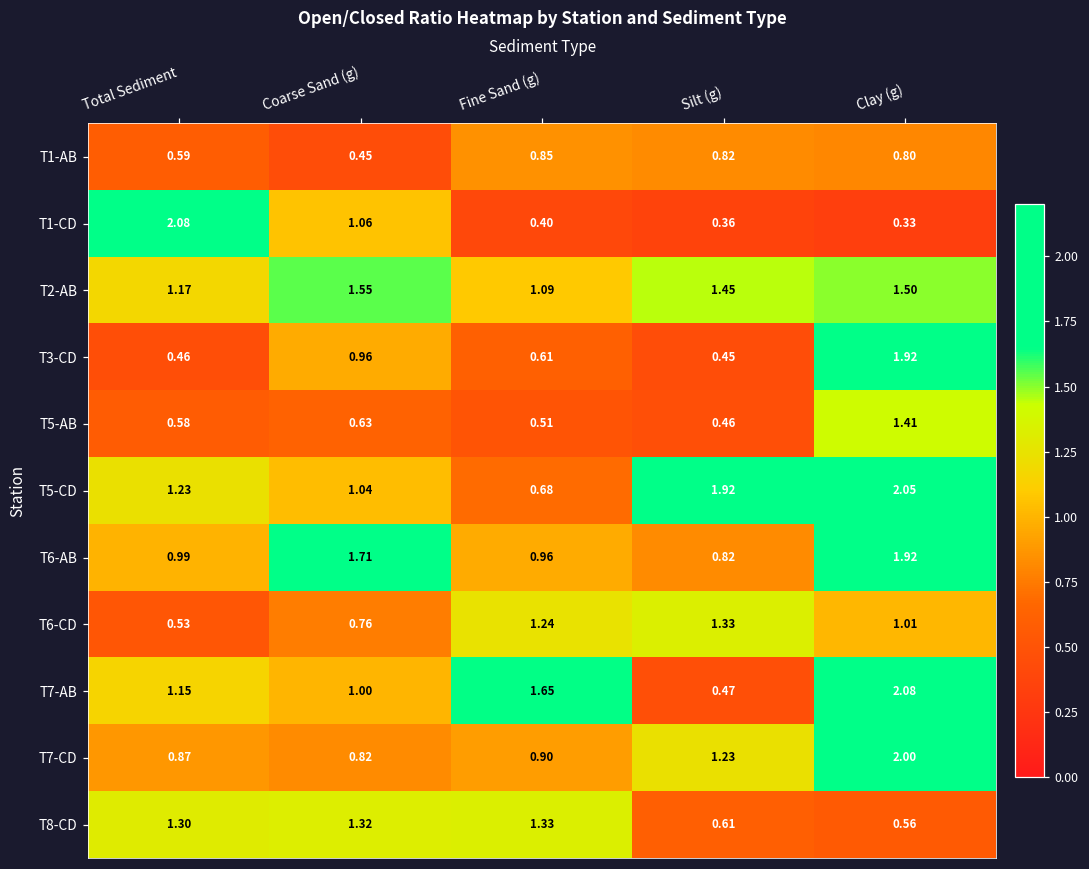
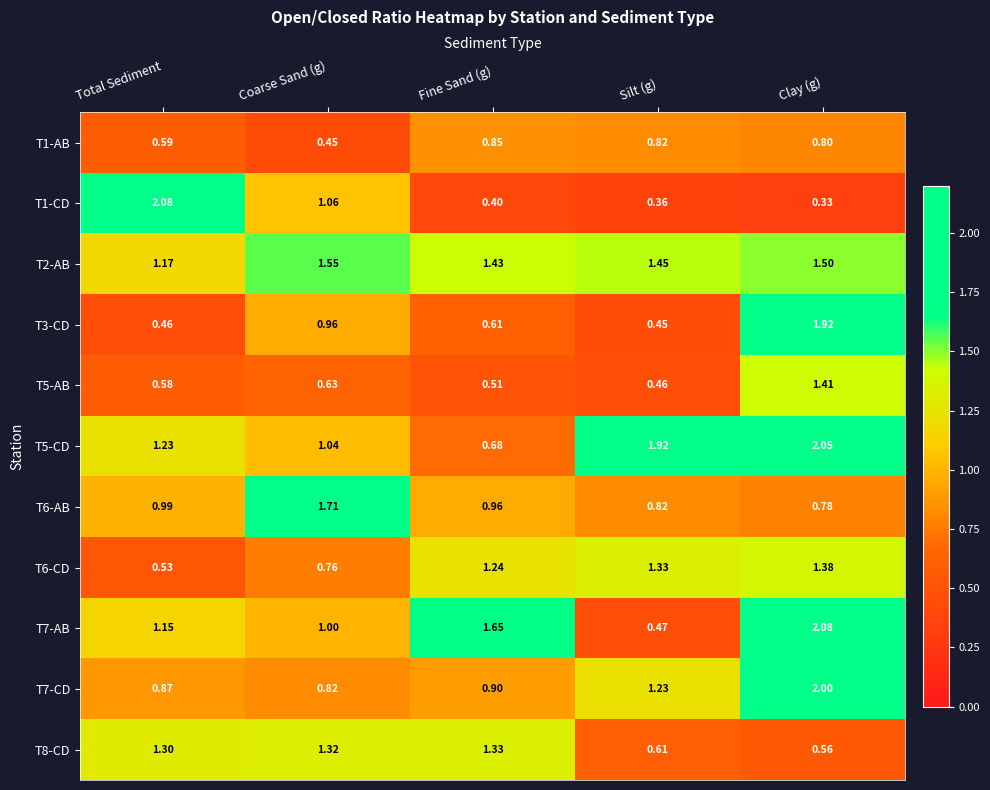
T2-AB, Fine Sand (g): 1.09 -> 1.43
T6-AB, Clay (g): 1.92 -> 0.78
T6-CD, Clay (g): 1.01 -> 1.38
